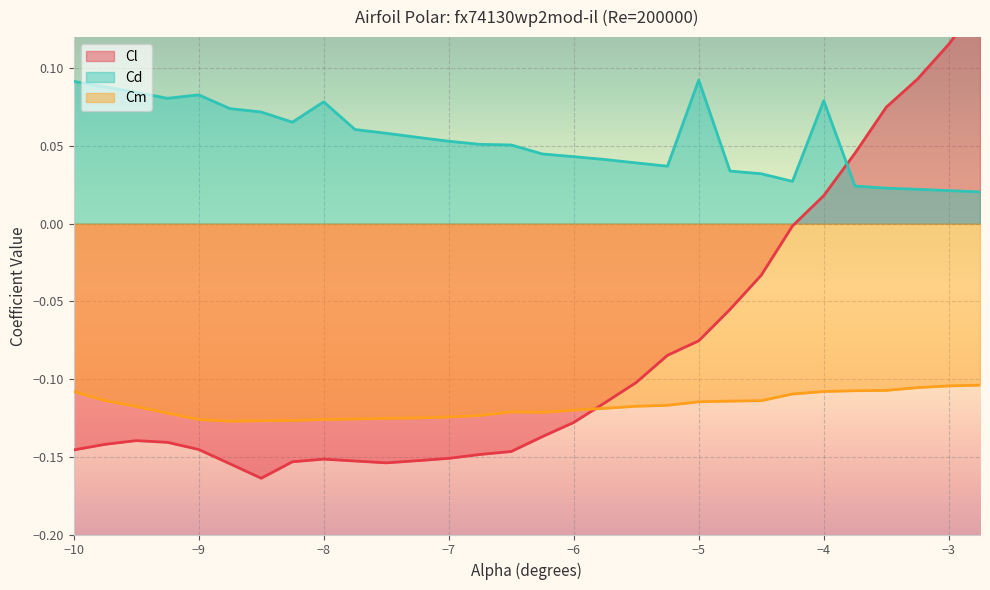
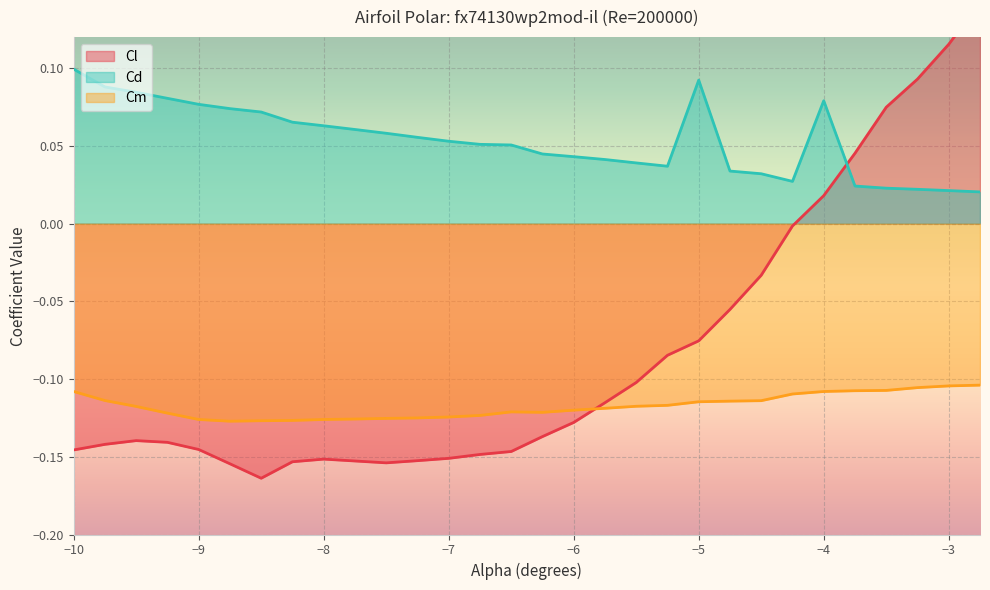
Cd, −10: 0.092 -> 0.099
Cd, −9: 0.083 -> 0.077
Cd, −8: 0.078 -> 0.063
